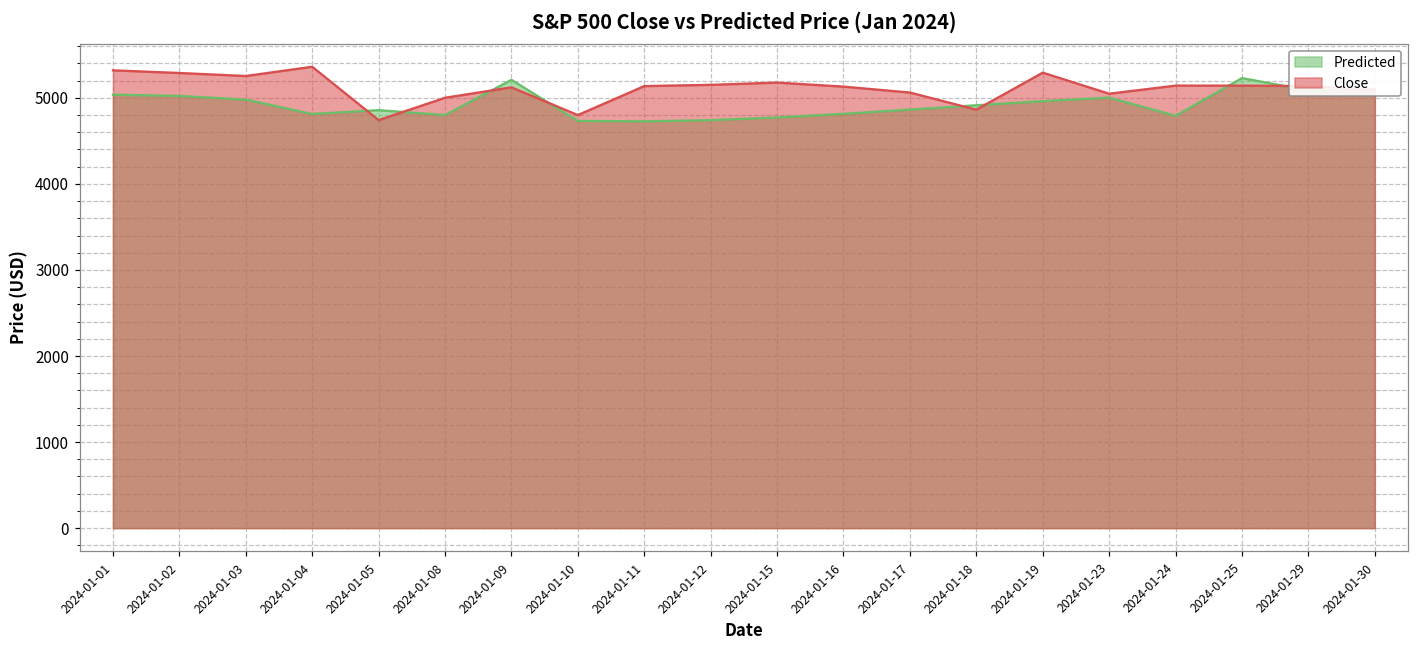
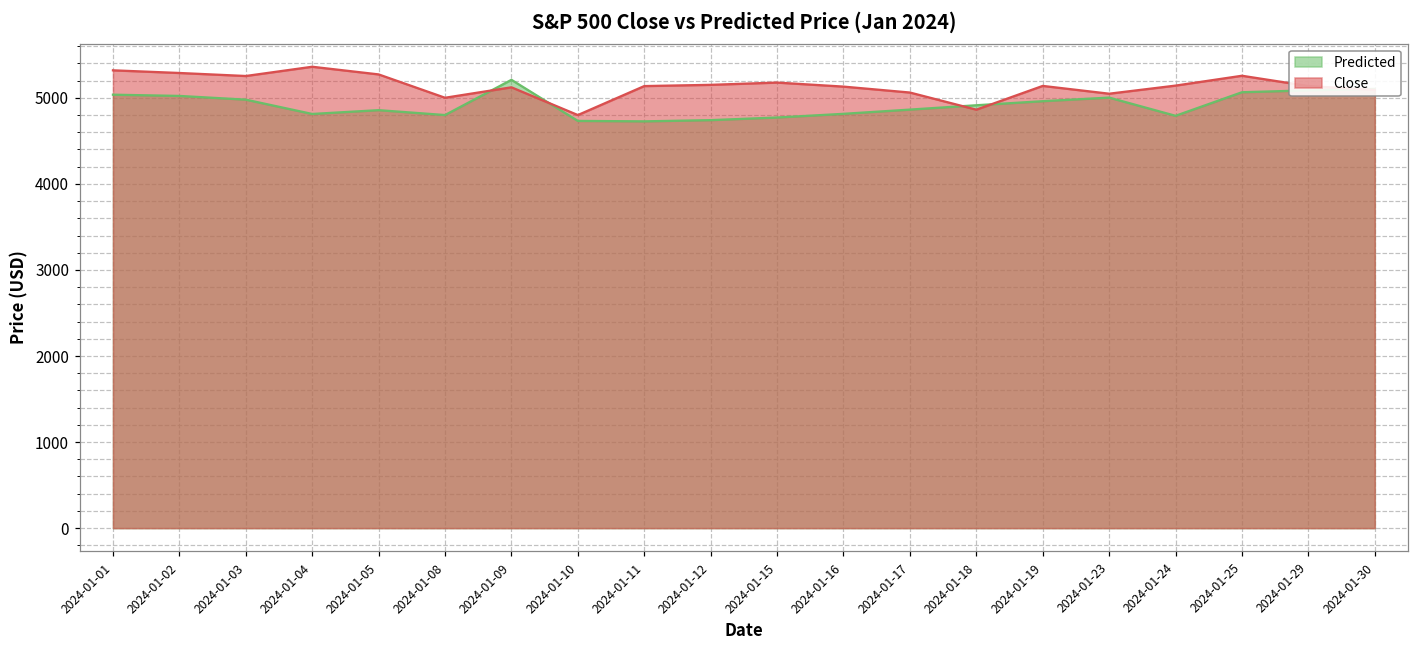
Close, 2024-01-05: 4700 -> 5300
Close, 2024-01-19: 5300 -> 5100
Predicted, 2024-01-25: 5200 -> 5100
Close, 2024-01-25: 5100 -> 5300
